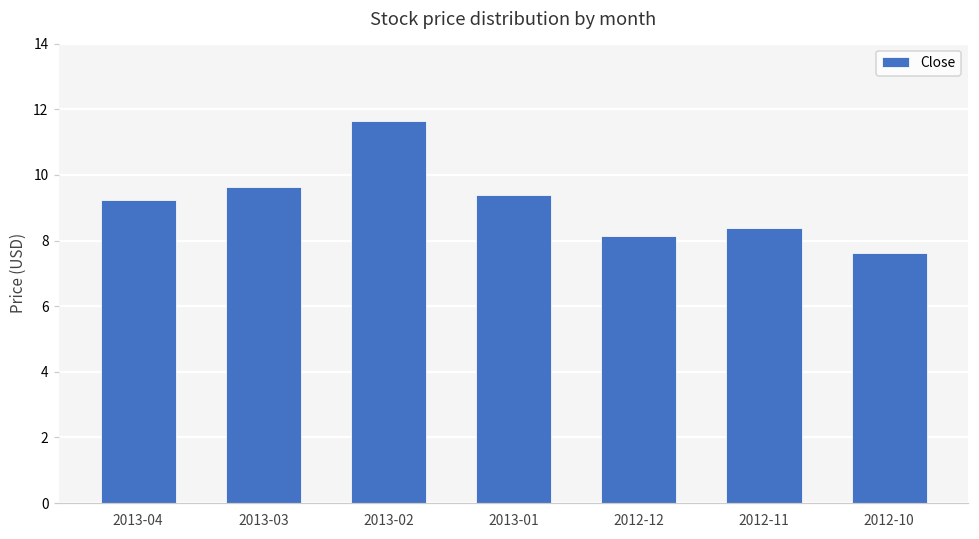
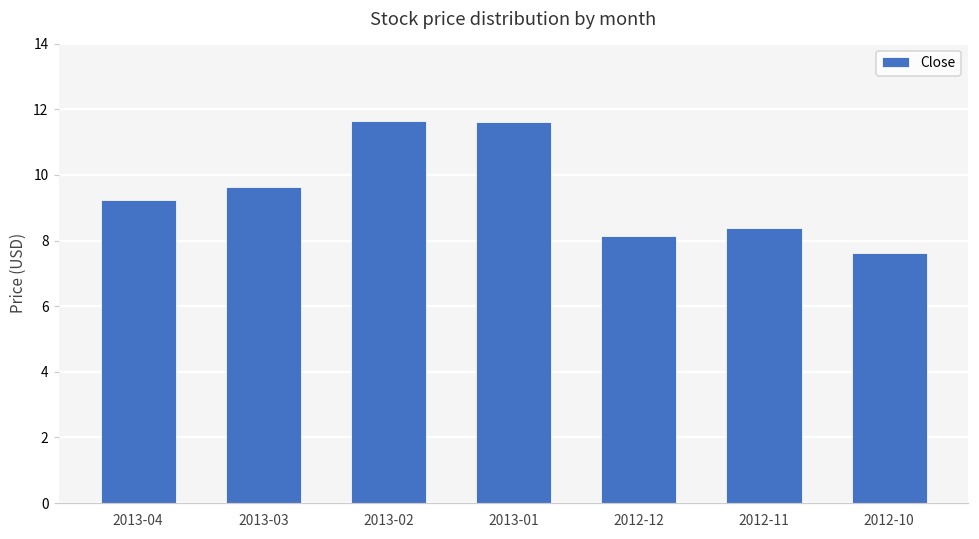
2013-01: 9.4 -> 11.6
